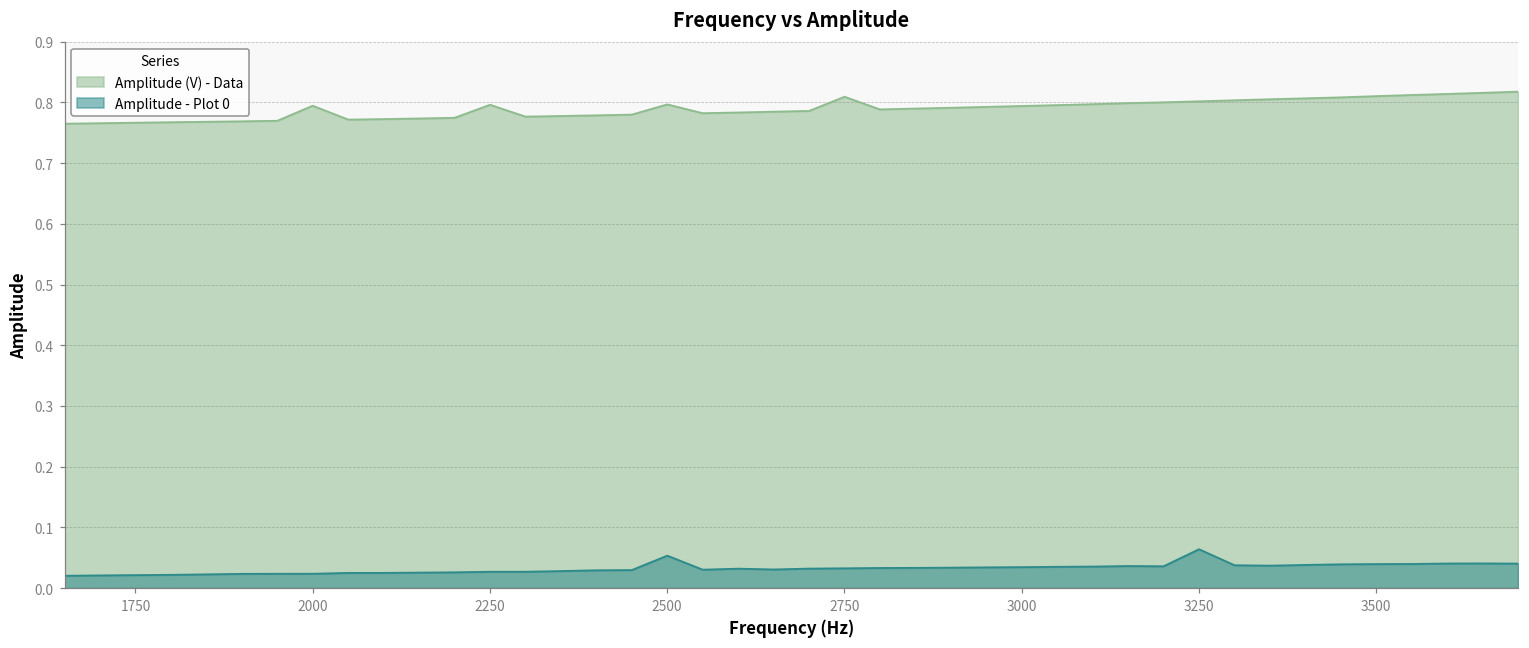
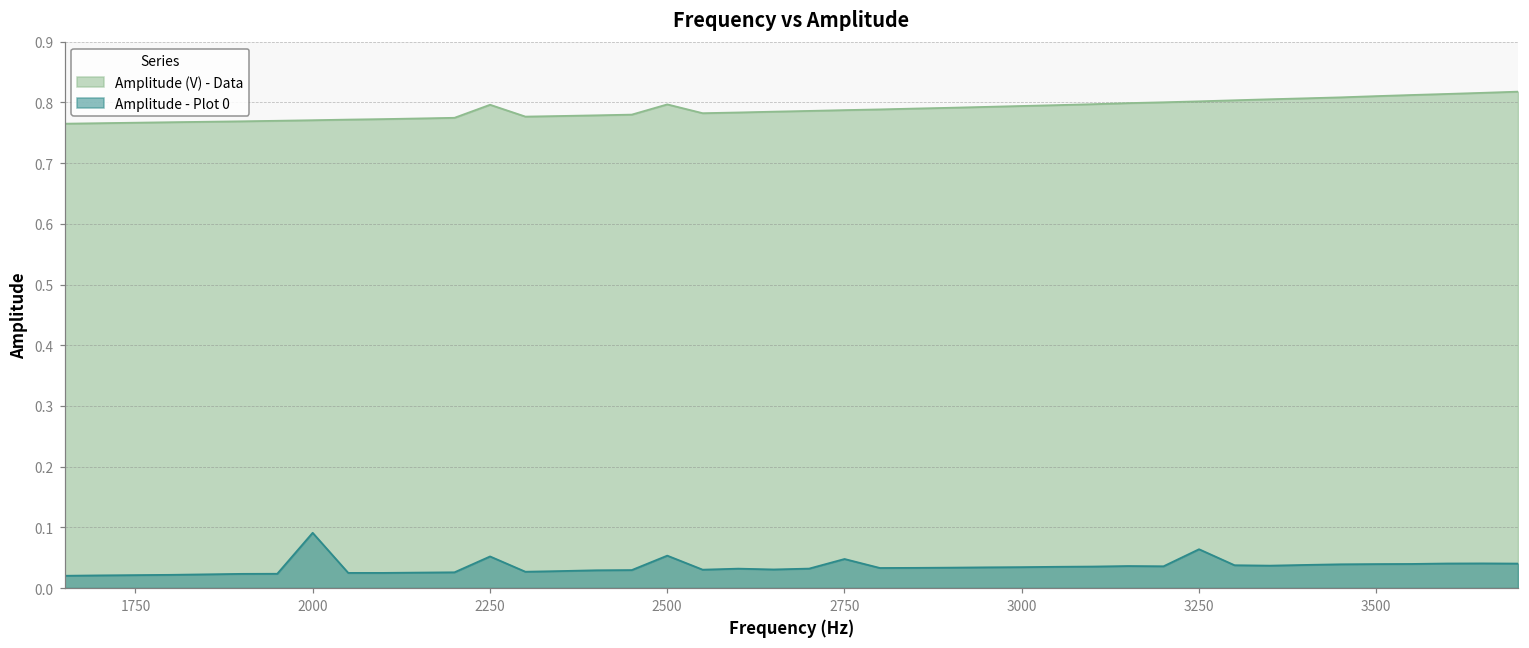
Amplitude (V) - Data, 2000: 0.79 -> 0.77
Amplitude - Plot 0, 2000: 0.02 -> 0.09
Amplitude - Plot 0, 2250: 0.03 -> 0.05
Amplitude (V) - Data, 2750: 0.81 -> 0.79
Amplitude - Plot 0, 2750: 0.03 -> 0.05
